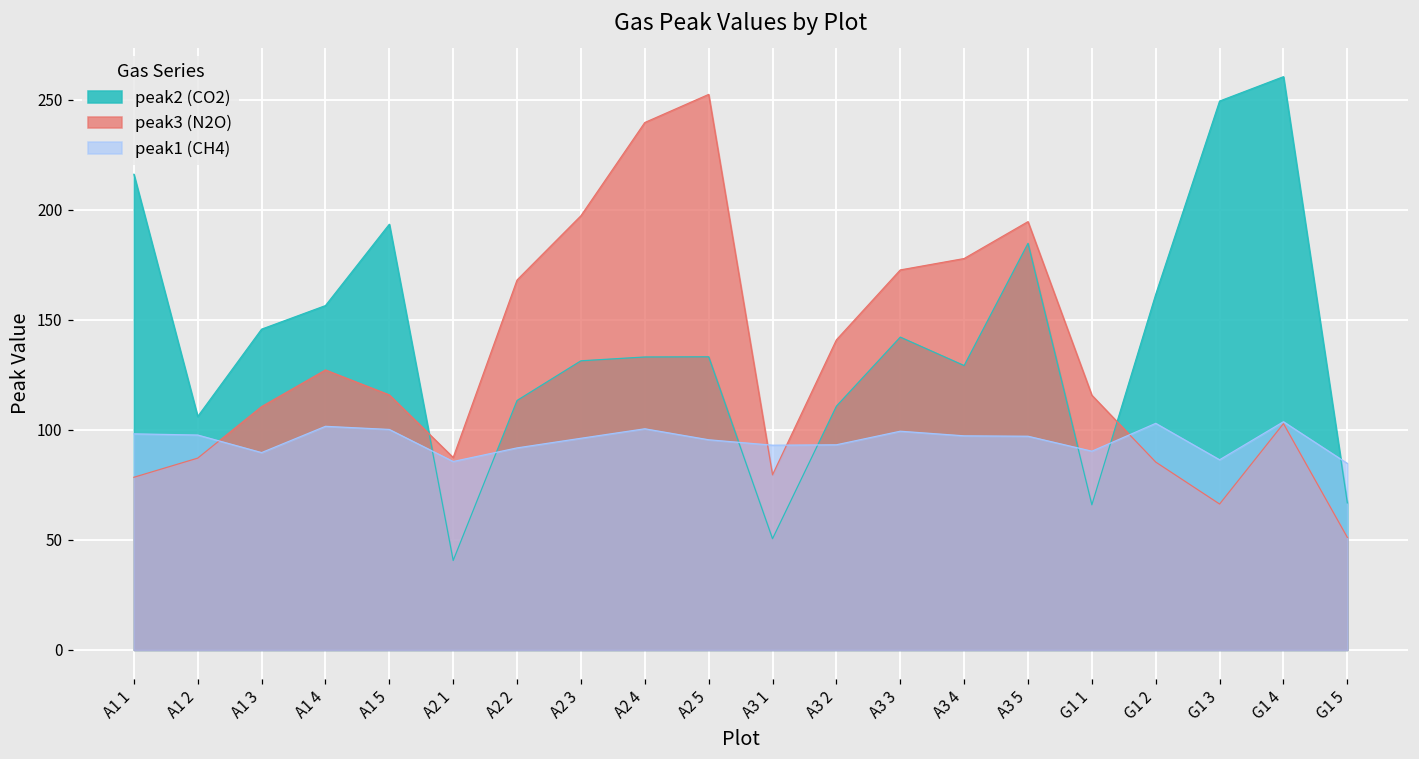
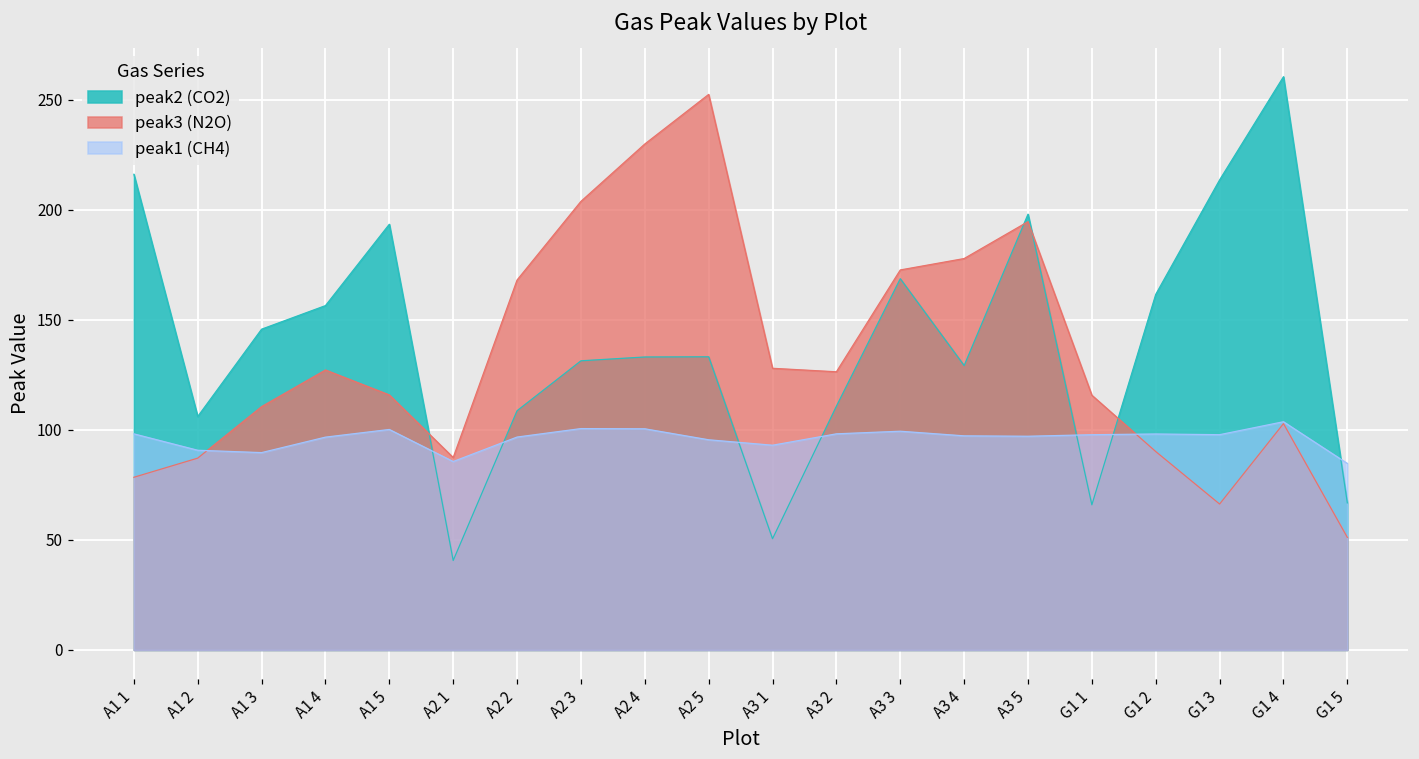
peak1 (CH4), A1 2: 98 -> 91
peak1 (CH4), A1 4: 102 -> 97
peak2 (CO2), A2 2: 113 -> 109
peak1 (CH4), A2 2: 92 -> 97
peak3 (N2O), A2 3: 197 -> 204
peak1 (CH4), A2 3: 96 -> 101
peak3 (N2O), A2 4: 240 -> 230
peak3 (N2O), A3 1: 80 -> 128
peak3 (N2O), A3 2: 141 -> 126
peak1 (CH4), A3 2: 93 -> 98
peak2 (CO2), A3 3: 142 -> 169
peak2 (CO2), A3 5: 185 -> 198
peak1 (CH4), G1 1: 90 -> 98
peak3 (N2O), G1 2: 85 -> 90
peak1 (CH4), G1 2: 103 -> 98
peak2 (CO2), G1 3: 249 -> 213
peak1 (CH4), G1 3: 86 -> 98
